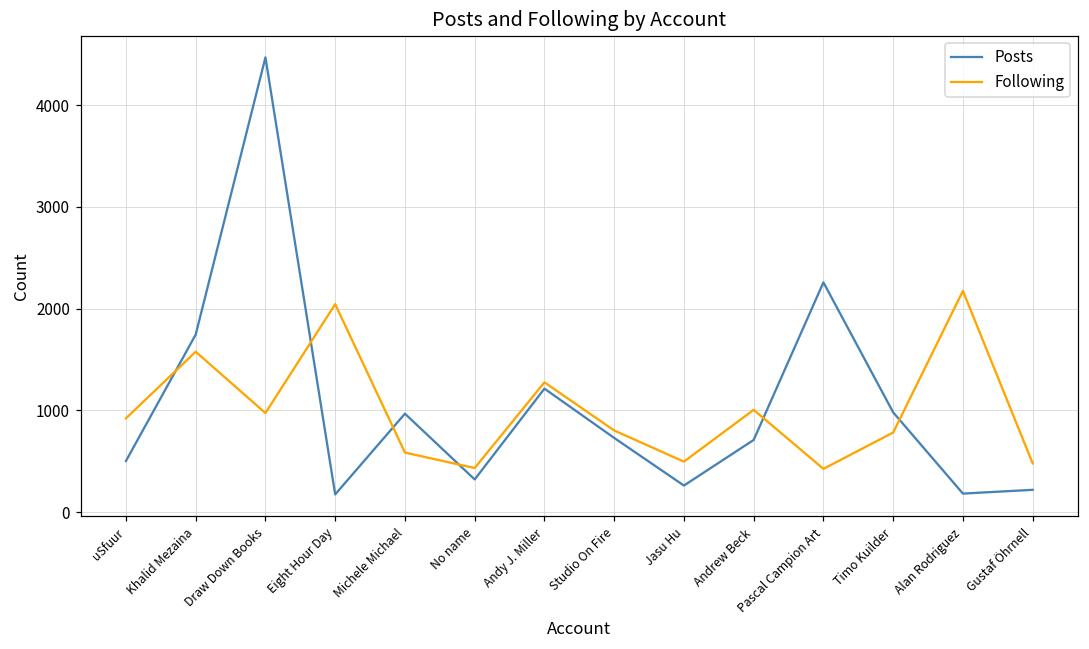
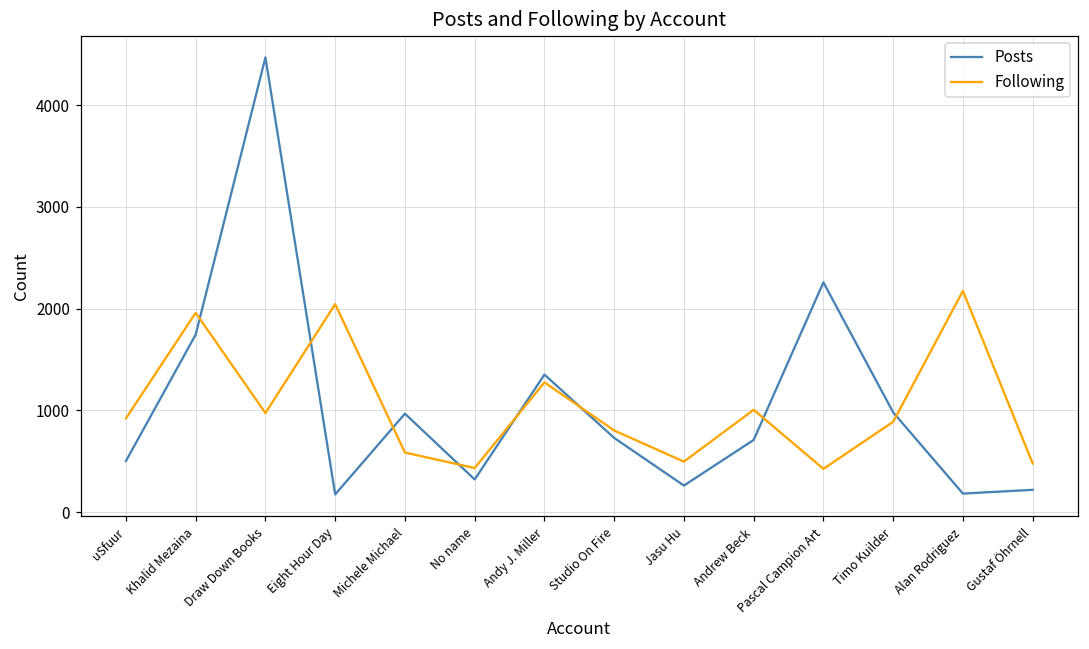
Following, Khalid Mezaina: 1600 -> 2000
Posts, Andy J. Miller: 1200 -> 1400
Following, Timo Kuilder: 800 -> 900
